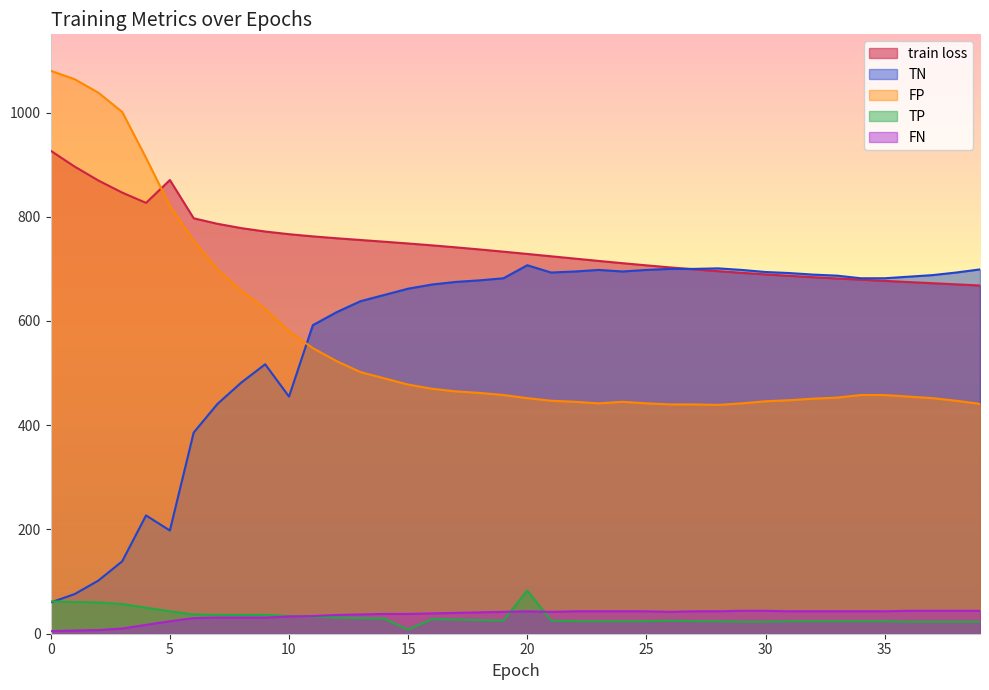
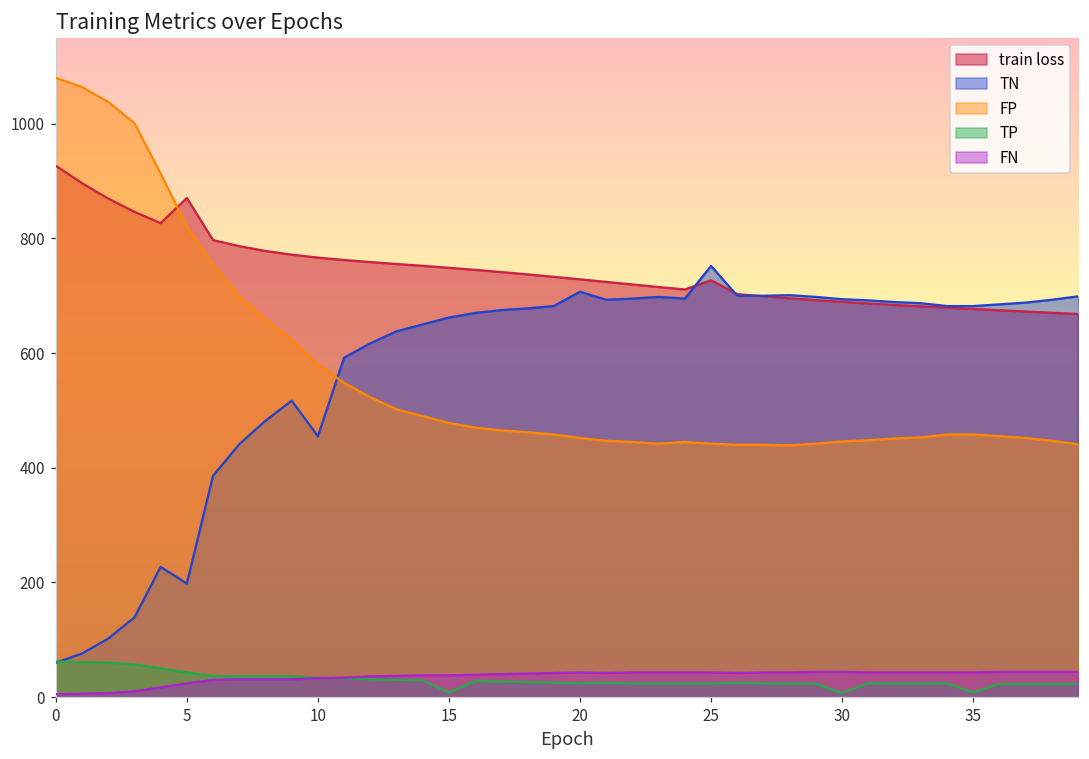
TP, 20: 80 -> 20
train loss, 25: 710 -> 730
TN, 25: 700 -> 750
TP, 30: 20 -> 10
TP, 35: 20 -> 10
